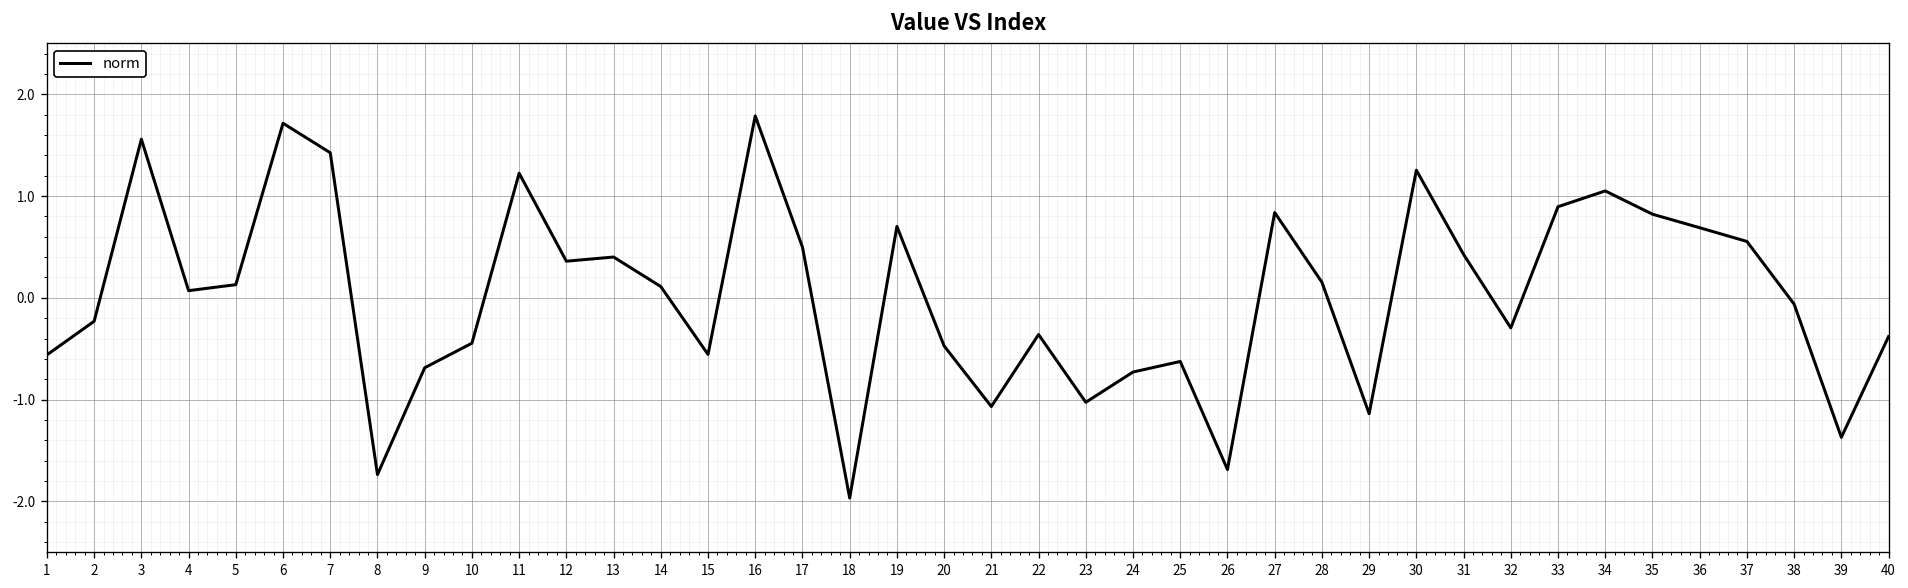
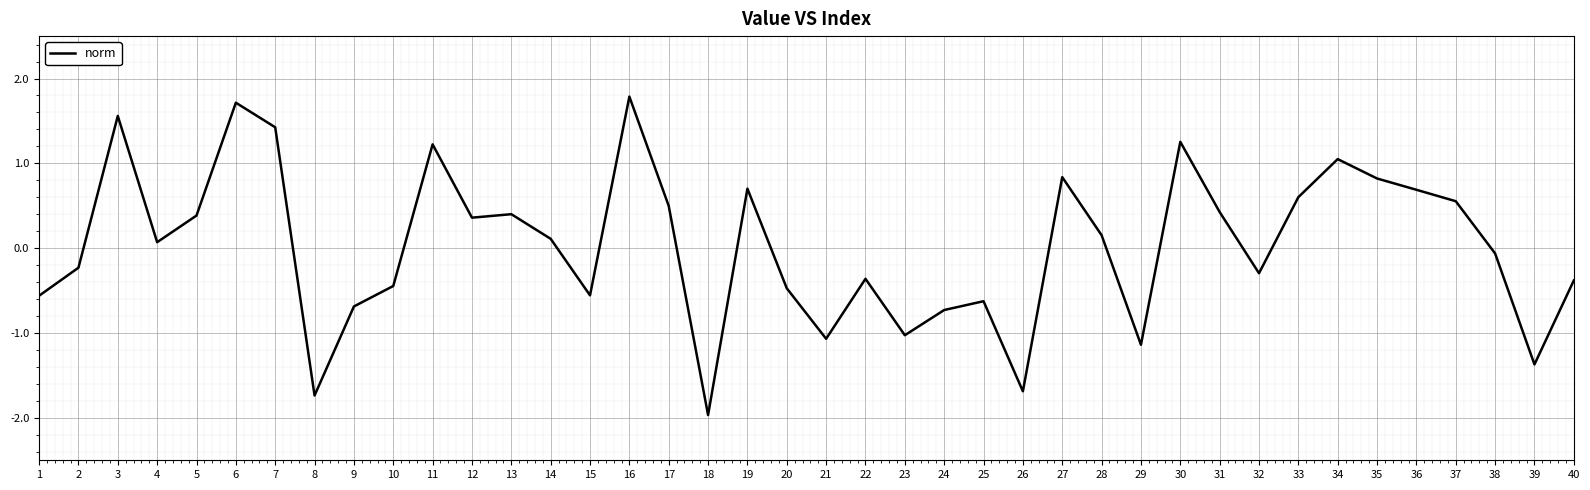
5: 0.1 -> 0.4
33: 0.9 -> 0.6
